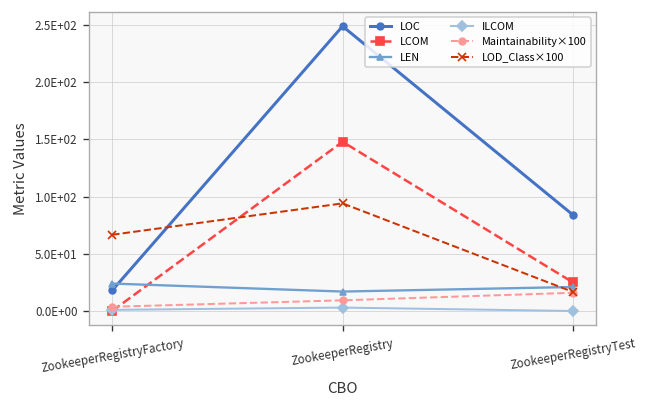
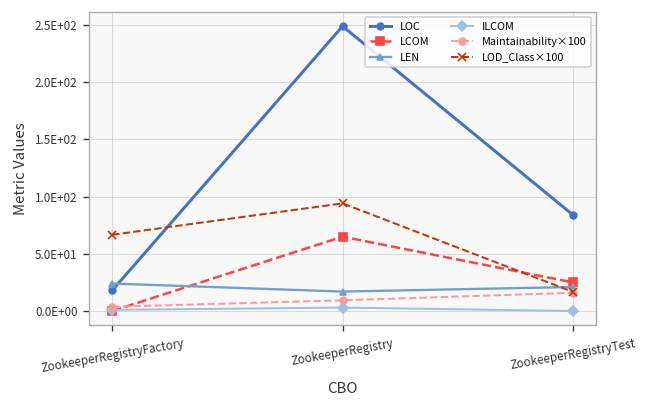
LCOM, ZookeeperRegistry: 150 -> 70
